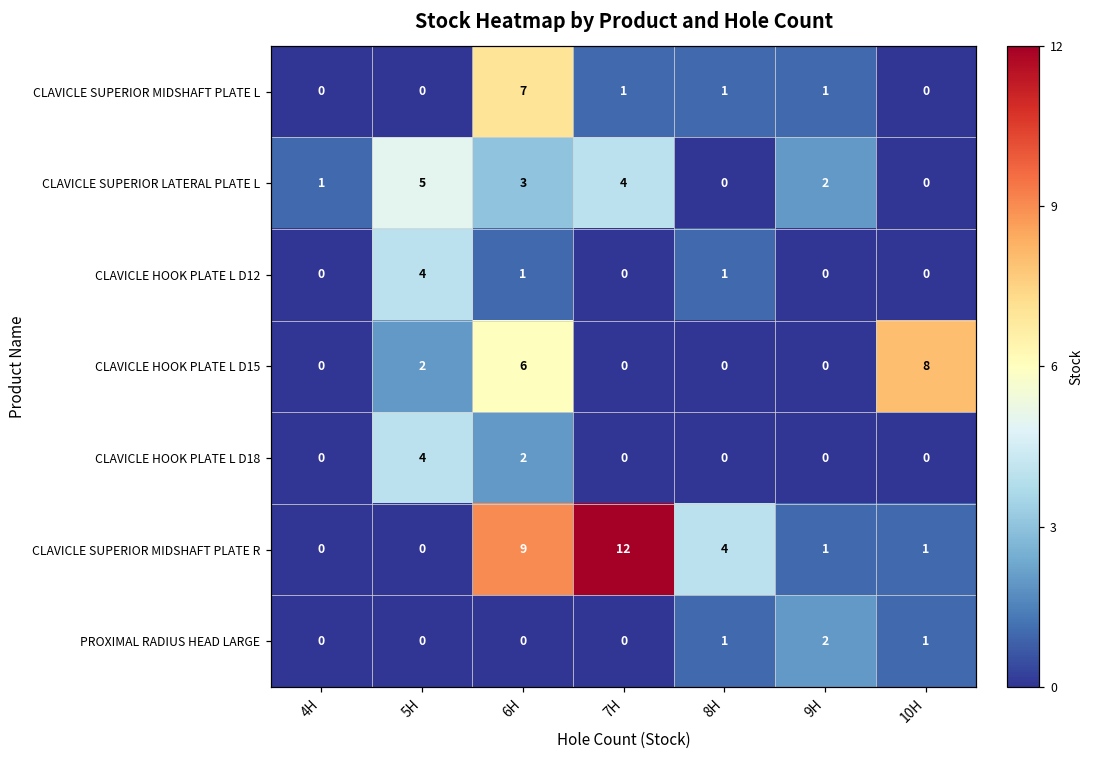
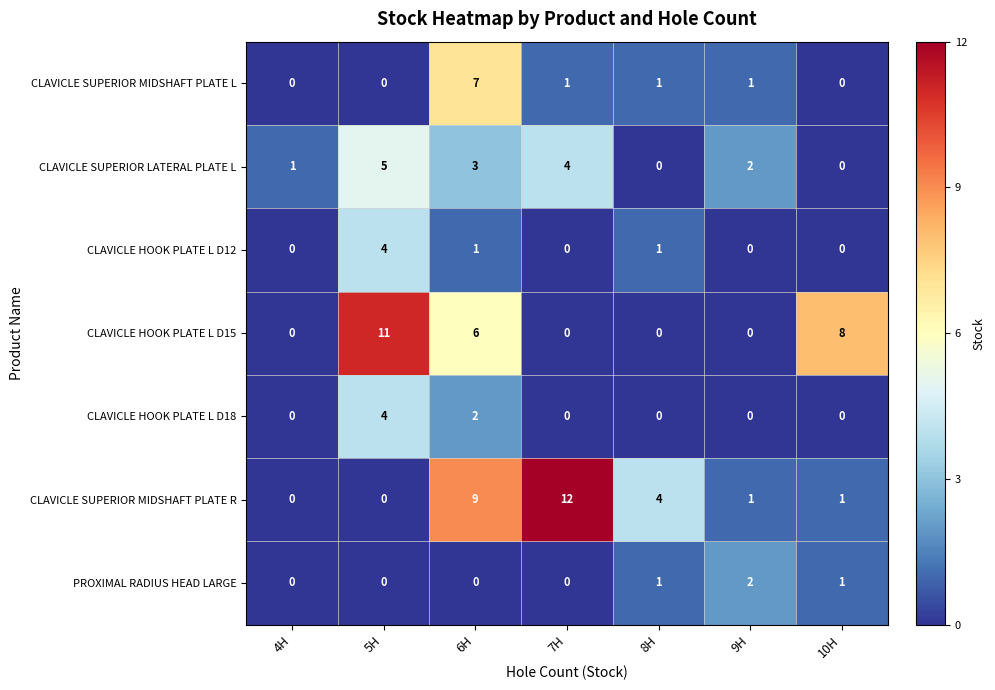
CLAVICLE HOOK PLATE L D15, 5H: 2 -> 11
